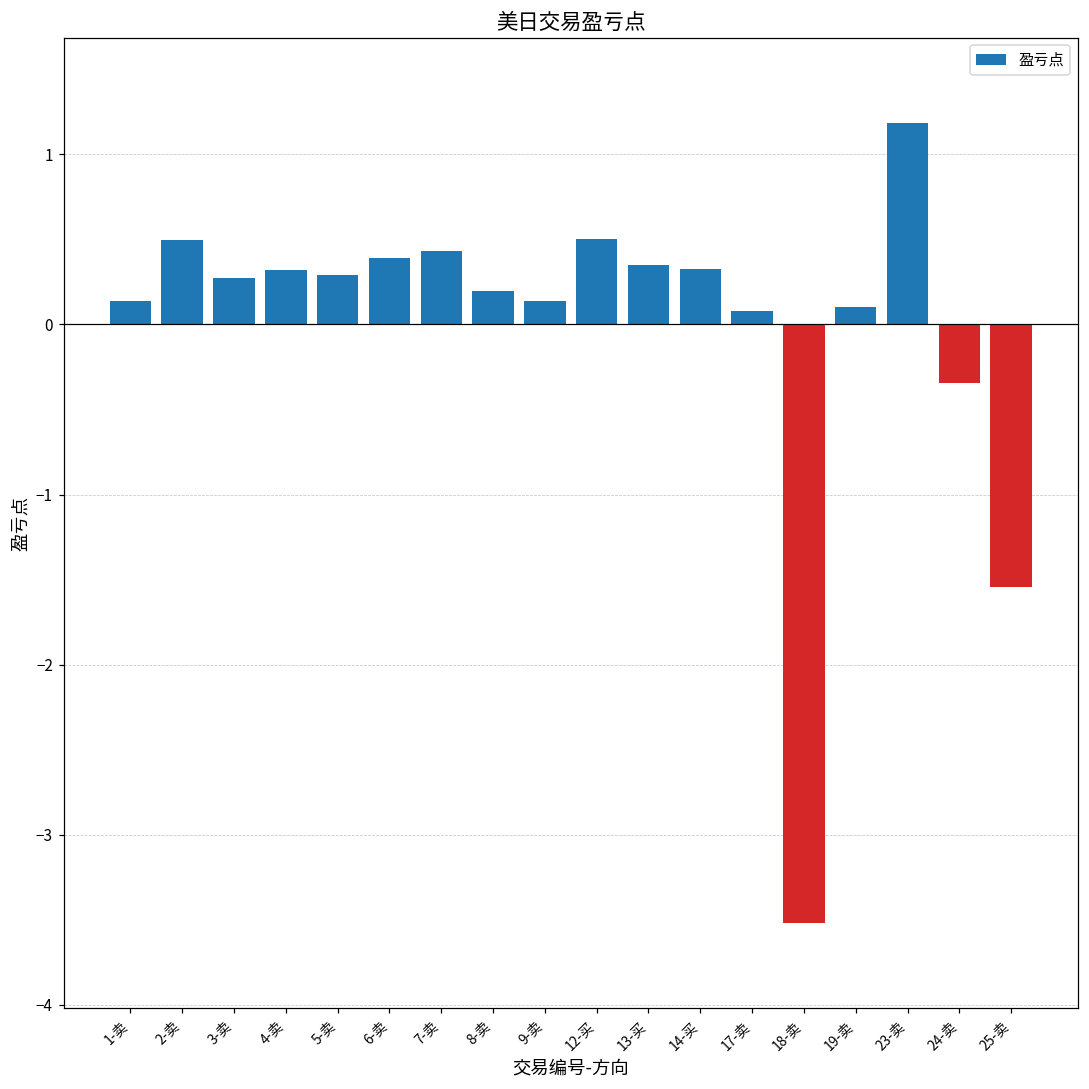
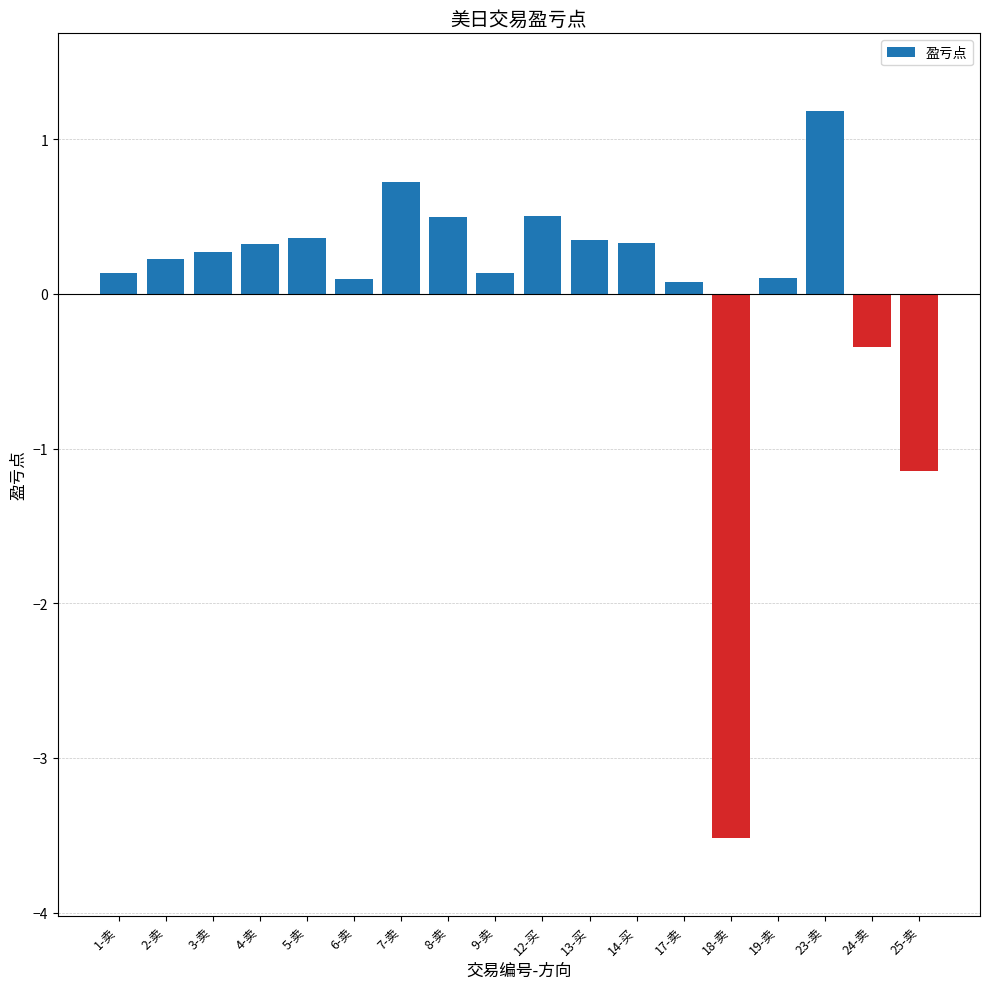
2-卖: 0.50 -> 0.23
5-卖: 0.29 -> 0.36
6-卖: 0.39 -> 0.10
7-卖: 0.43 -> 0.72
8-卖: 0.20 -> 0.50
25-卖: -1.54 -> -1.15
